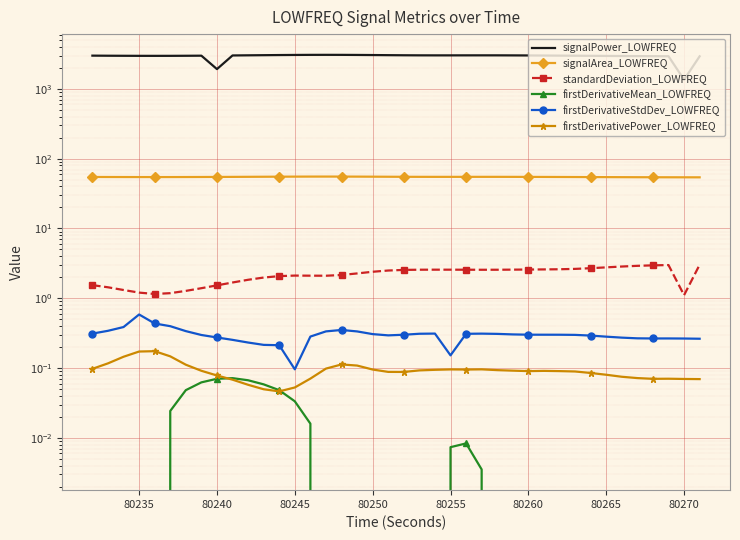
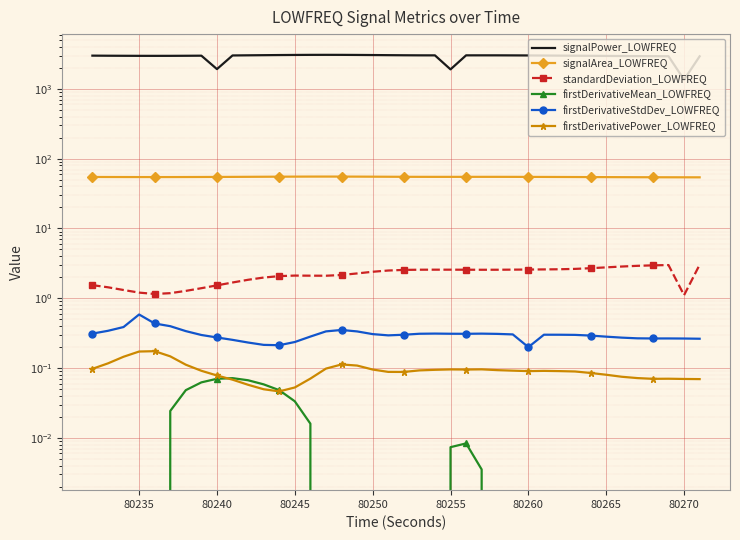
firstDerivativeStdDev_LOWFREQ, 80245: 0.10 -> 0.24
signalPower_LOWFREQ, 80255: 3000 -> 1900
firstDerivativeStdDev_LOWFREQ, 80255: 0.15 -> 0.3
firstDerivativeStdDev_LOWFREQ, 80260: 0.30 -> 0.20
